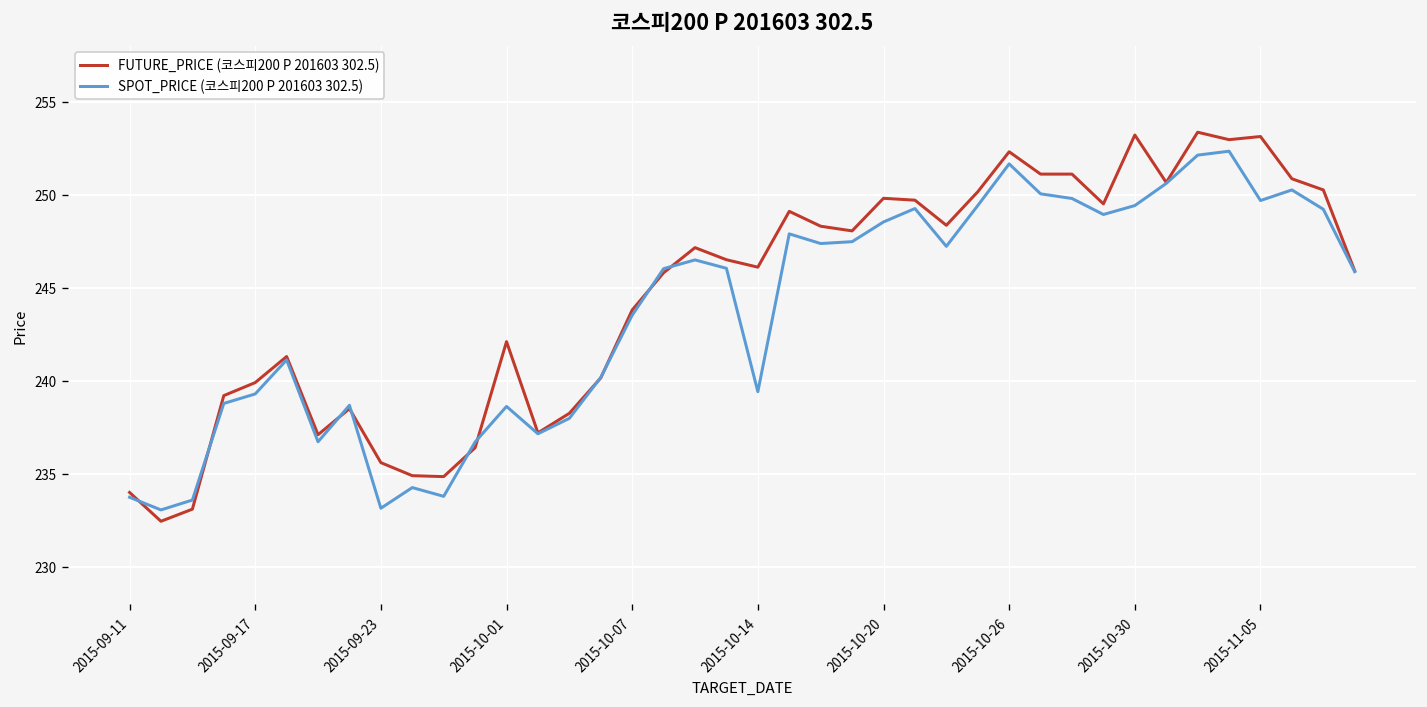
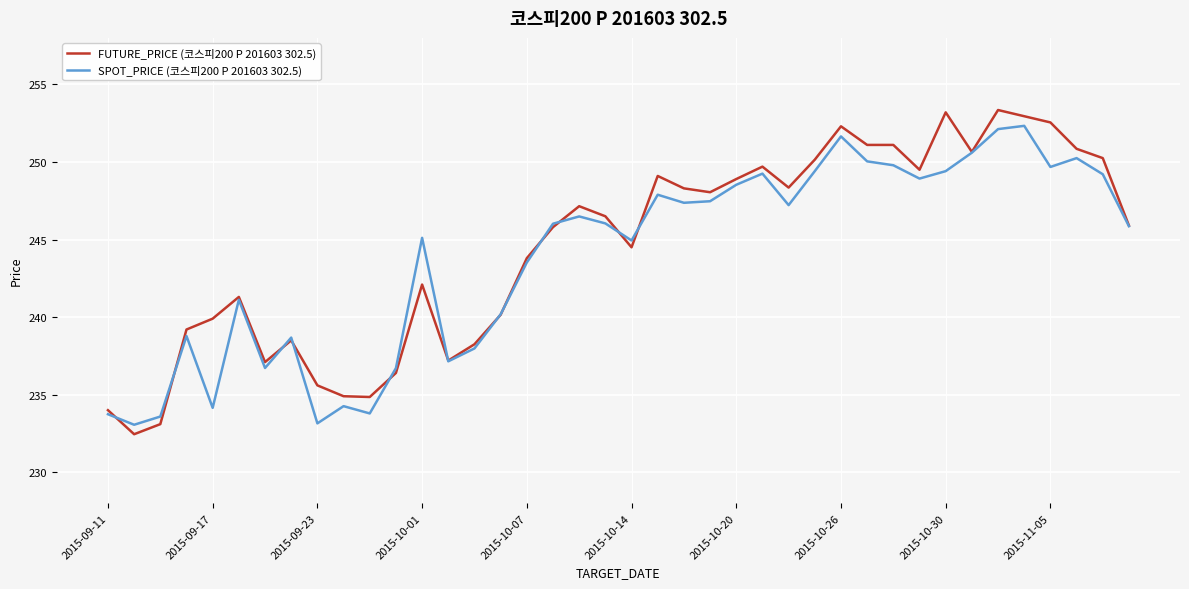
SPOT_PRICE (코스피200 P 201603 302.5), 2015-09-17: 239.3 -> 234.2
SPOT_PRICE (코스피200 P 201603 302.5), 2015-10-01: 238.6 -> 245.1
FUTURE_PRICE (코스피200 P 201603 302.5), 2015-10-14: 246.1 -> 244.5
SPOT_PRICE (코스피200 P 201603 302.5), 2015-10-14: 239.4 -> 244.9
FUTURE_PRICE (코스피200 P 201603 302.5), 2015-10-20: 249.8 -> 248.9
FUTURE_PRICE (코스피200 P 201603 302.5), 2015-11-05: 253.1 -> 252.6
